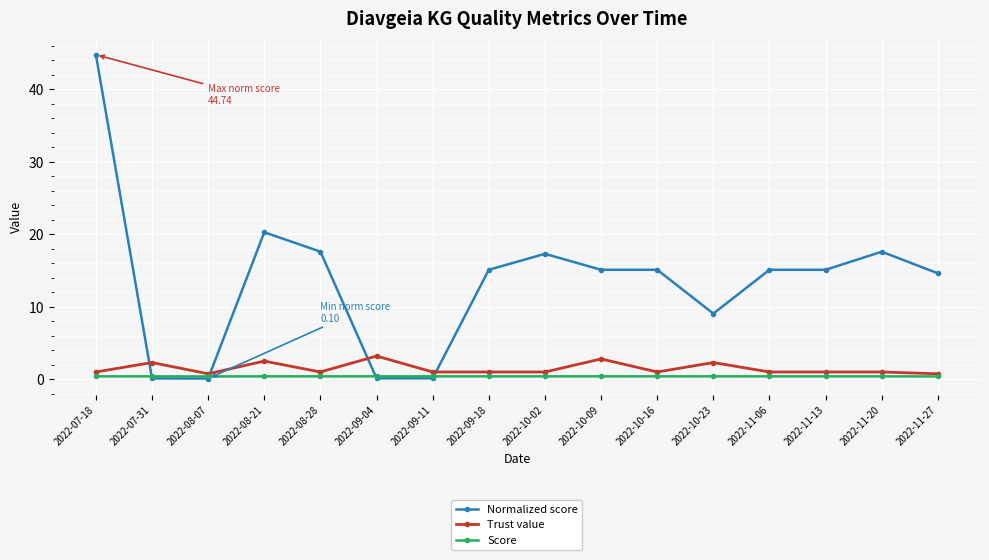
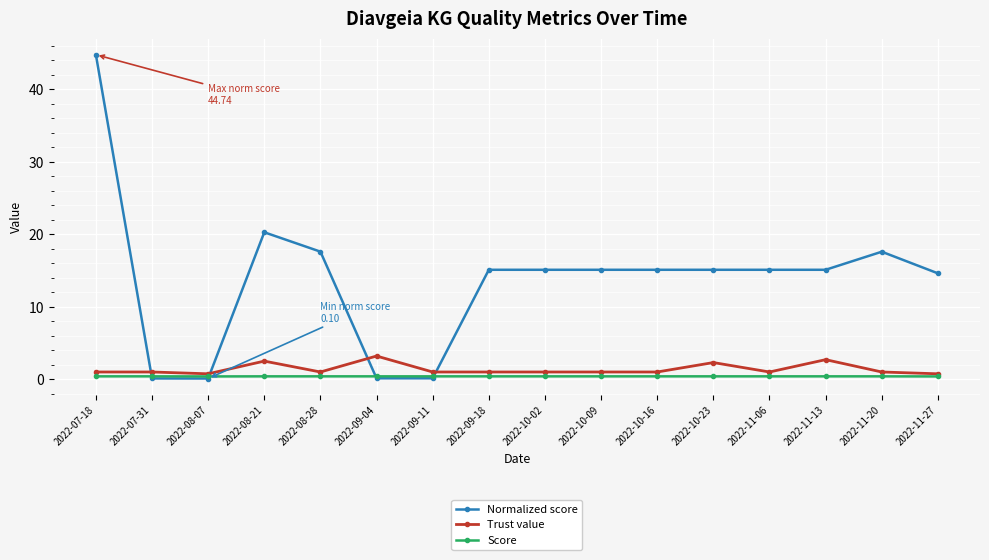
Trust value, 2022-07-31: 2 -> 1
Normalized score, 2022-10-02: 17 -> 15
Trust value, 2022-10-09: 3 -> 1
Normalized score, 2022-10-23: 9 -> 15
Trust value, 2022-11-13: 1 -> 3
